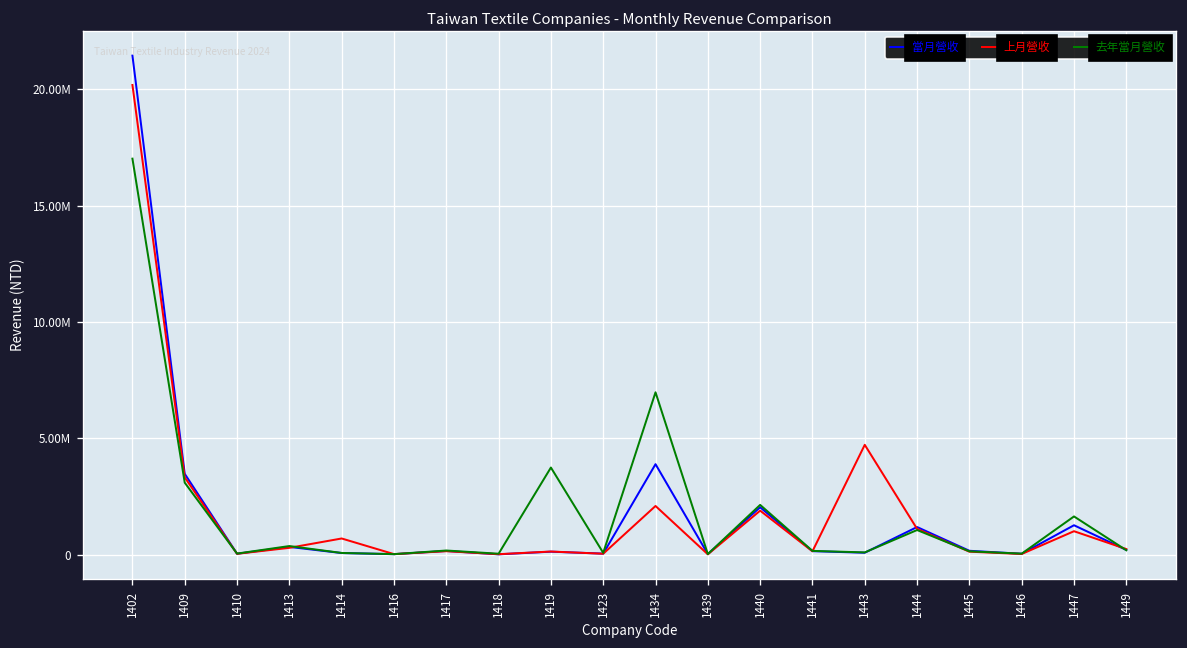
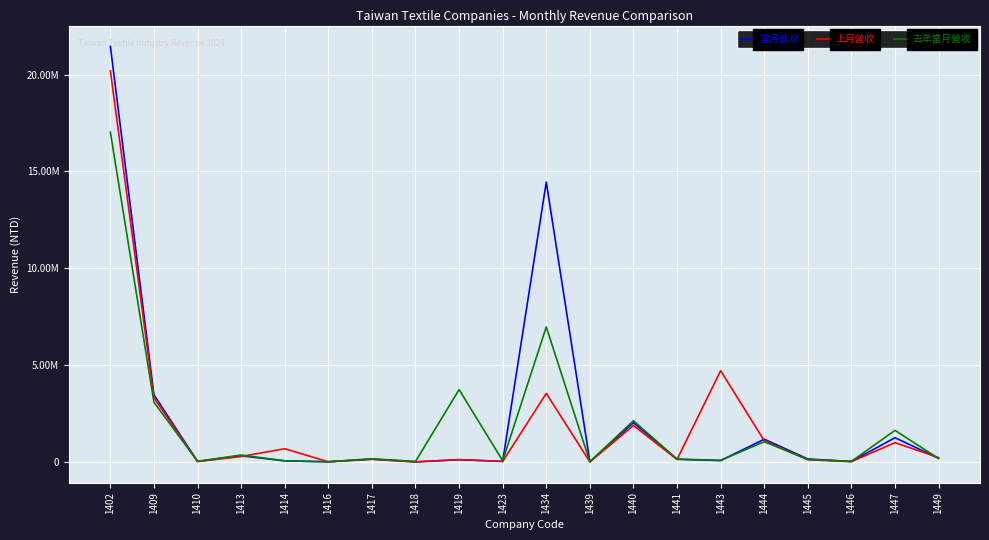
當月營收, 1434: 3900000 -> 14400000
上月營收, 1434: 2100000 -> 3500000
